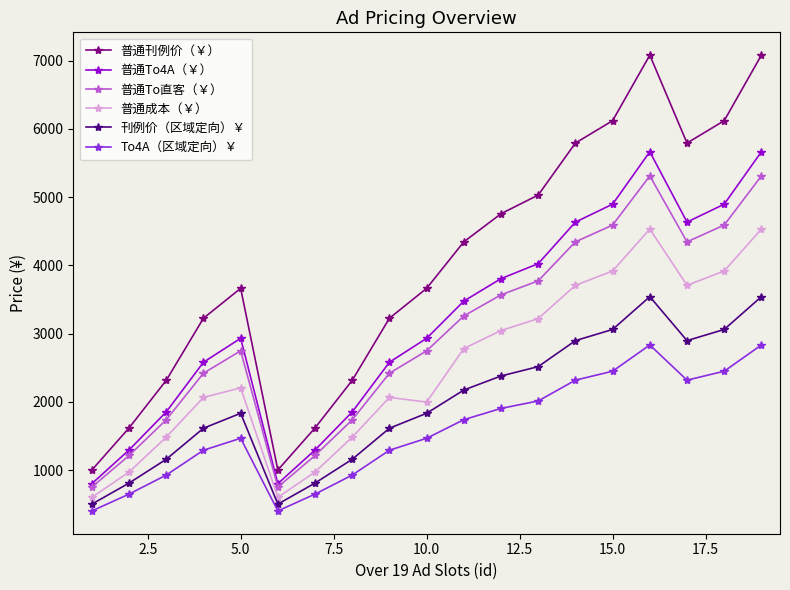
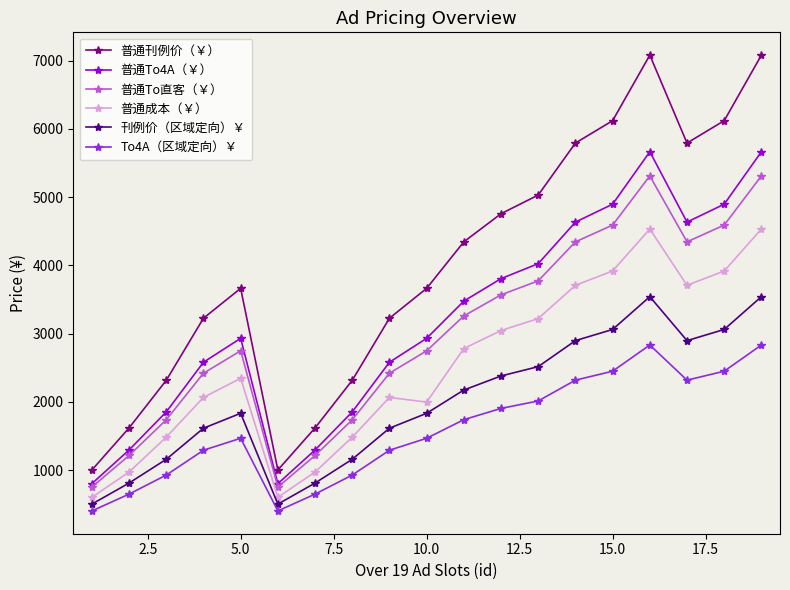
普通成本（￥）, 5.0: 2200 -> 2300
